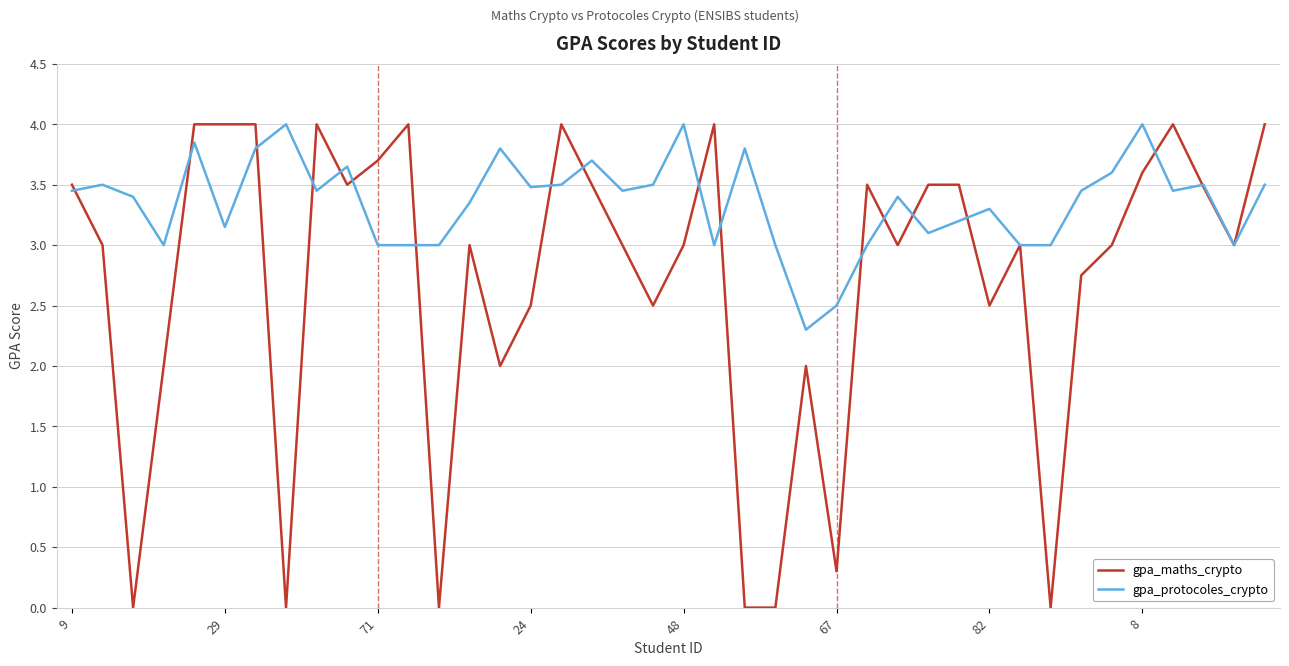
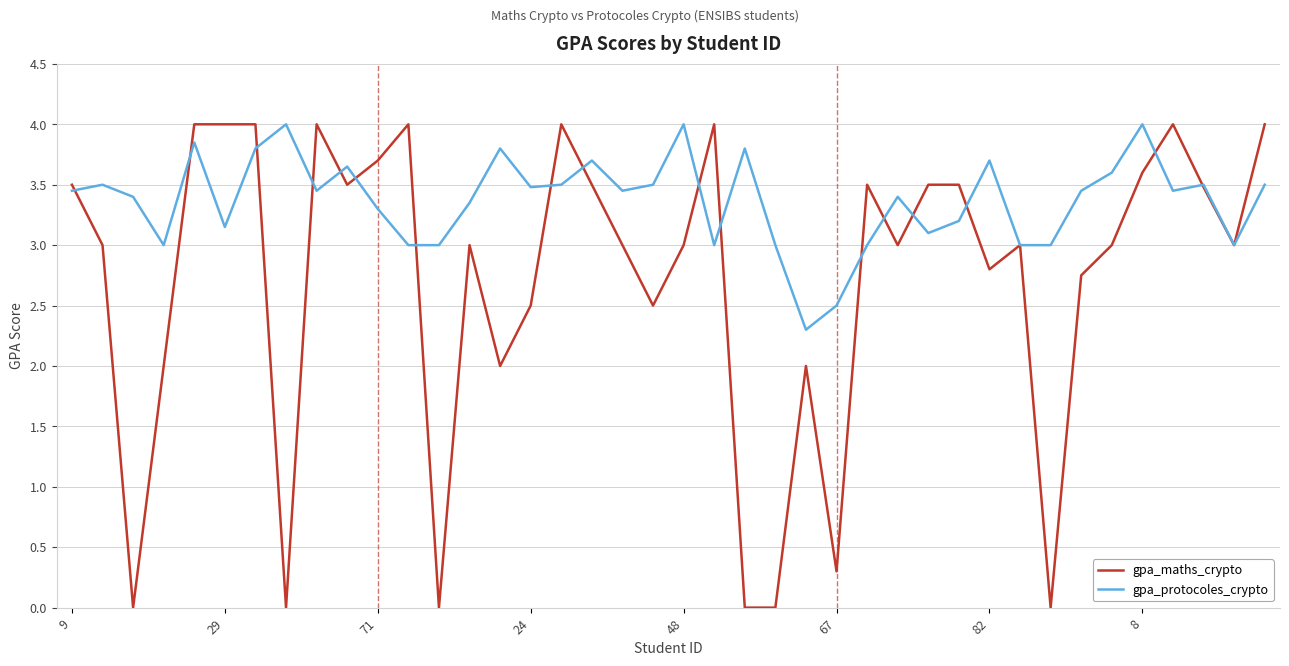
gpa_protocoles_crypto, 71: 3.0 -> 3.3
gpa_maths_crypto, 82: 2.5 -> 2.8
gpa_protocoles_crypto, 82: 3.3 -> 3.7
